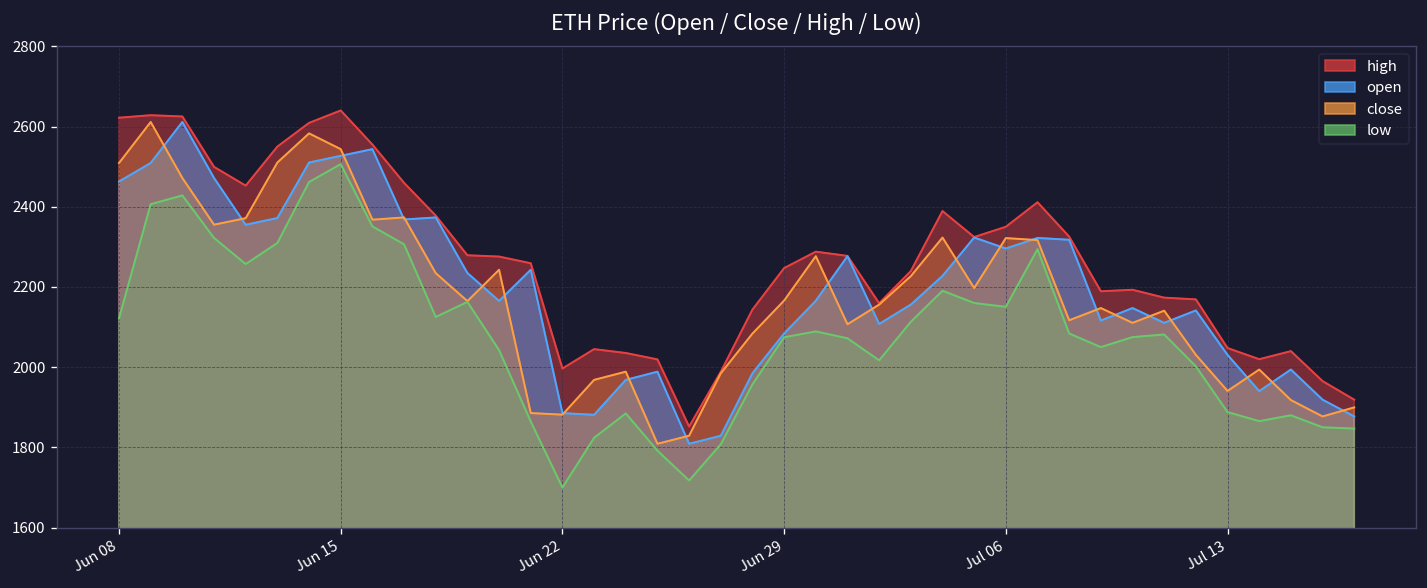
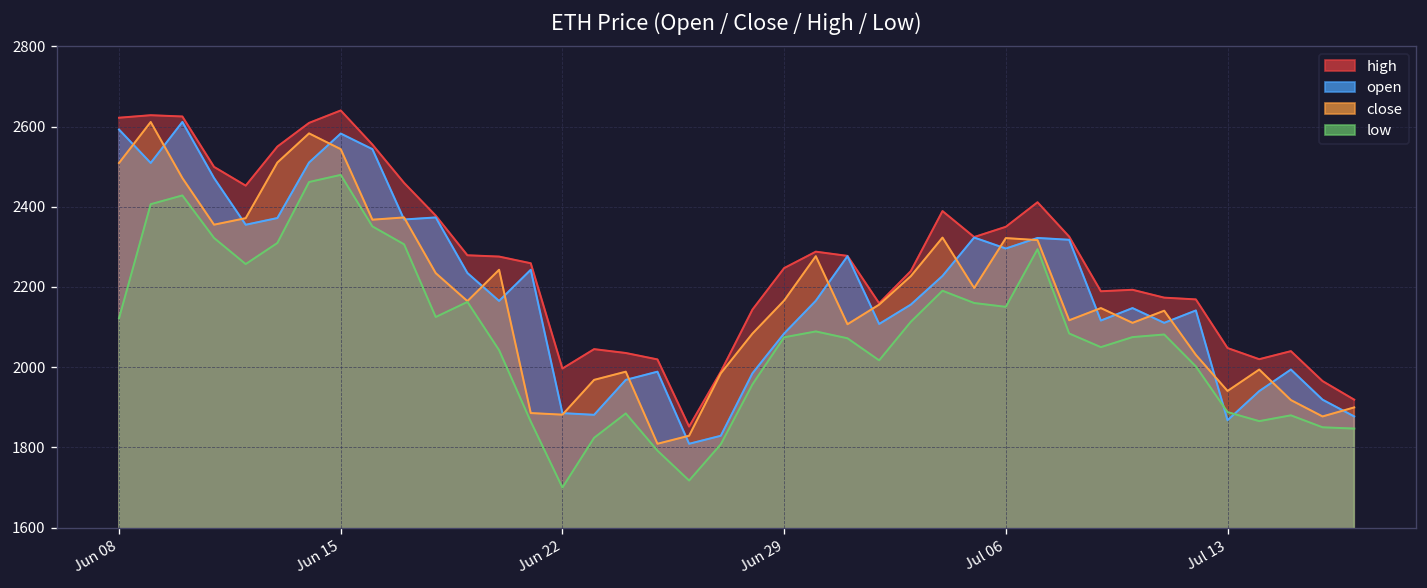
open, Jun 08: 2460 -> 2590
open, Jun 15: 2530 -> 2580
low, Jun 15: 2510 -> 2480
open, Jul 13: 2030 -> 1870
